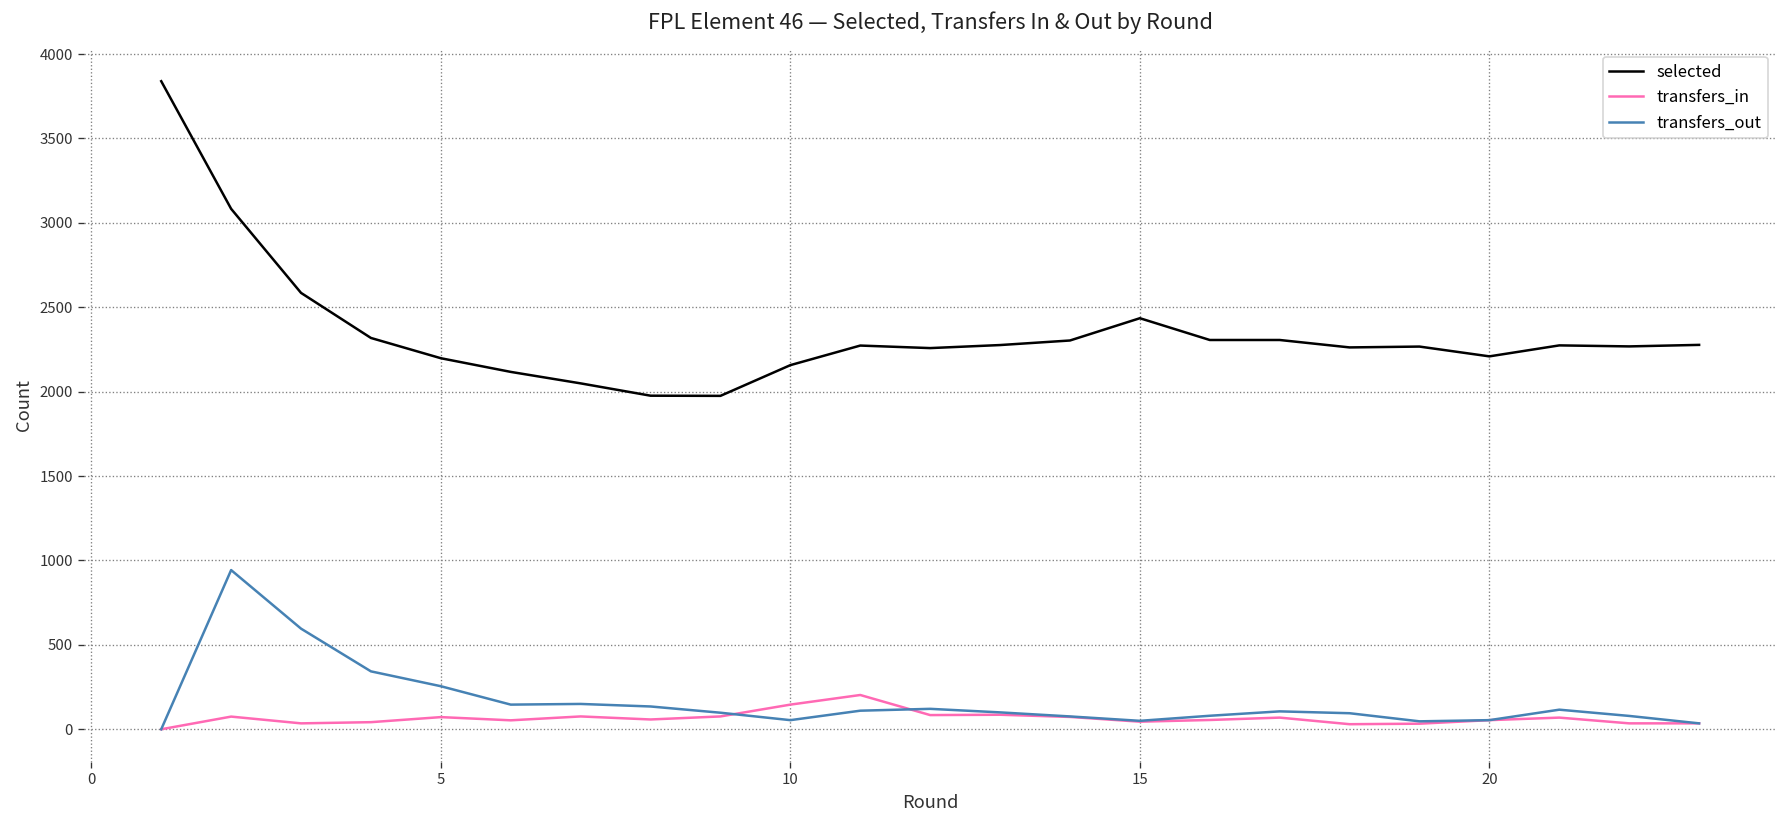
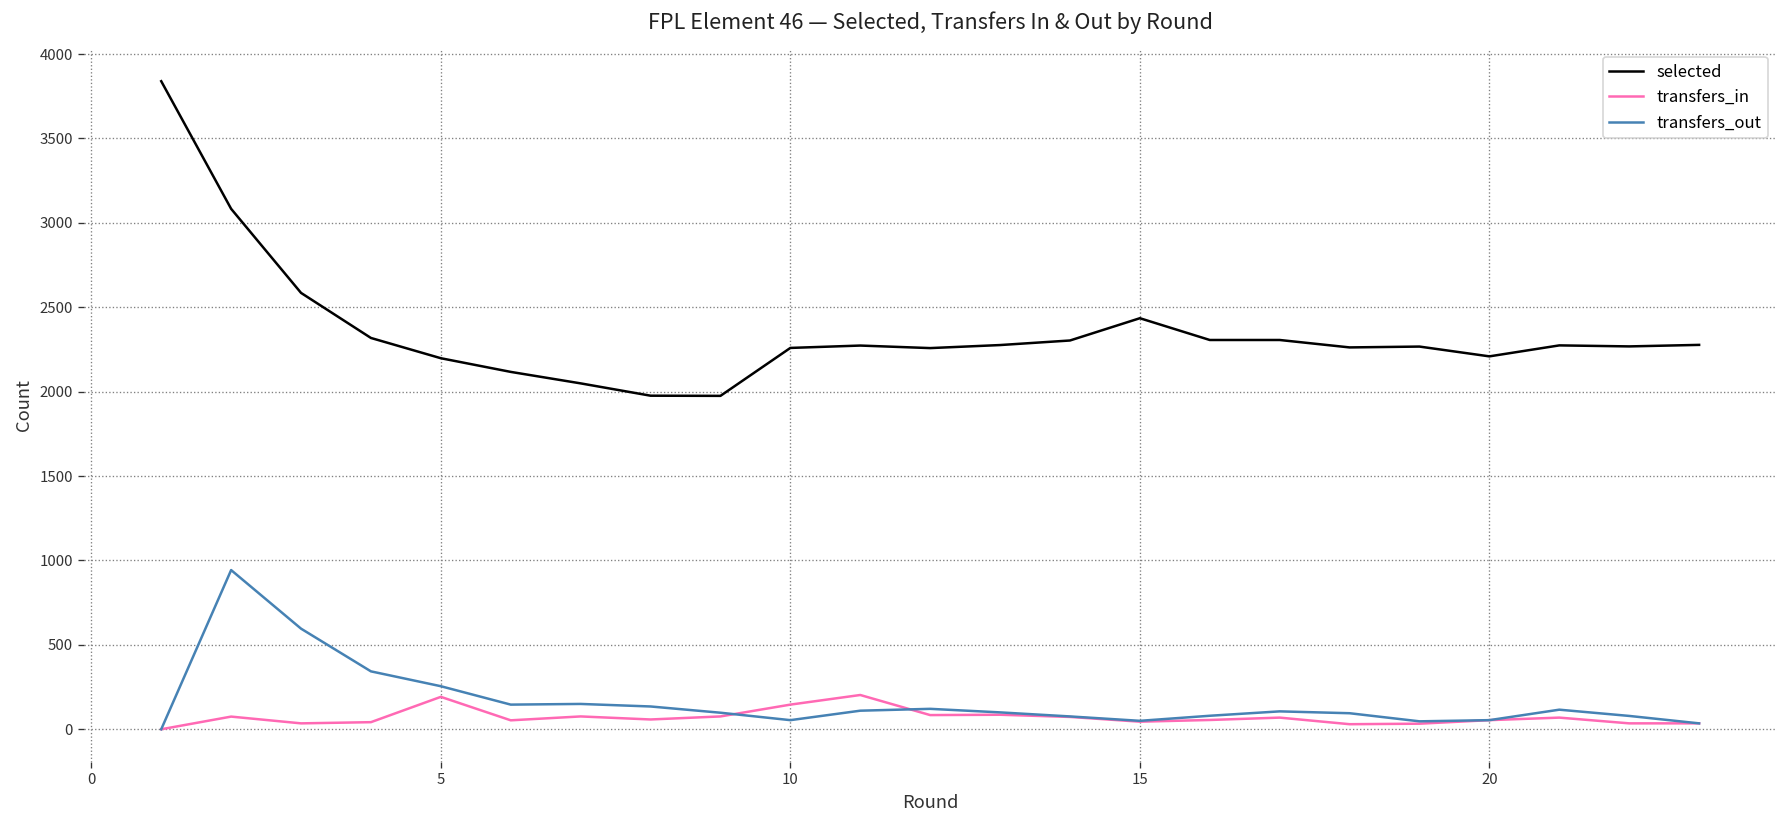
transfers_in, 5: 70 -> 190
selected, 10: 2160 -> 2260
